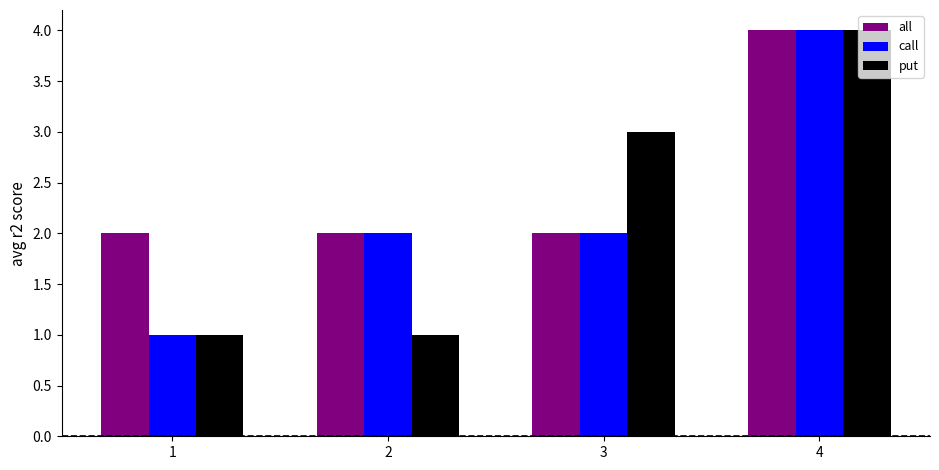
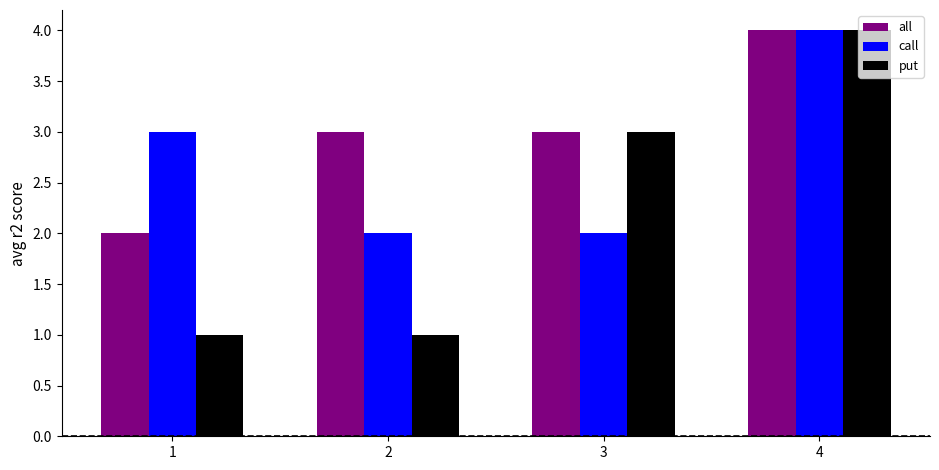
call, 1: 1 -> 3
all, 2: 2 -> 3
all, 3: 2 -> 3
